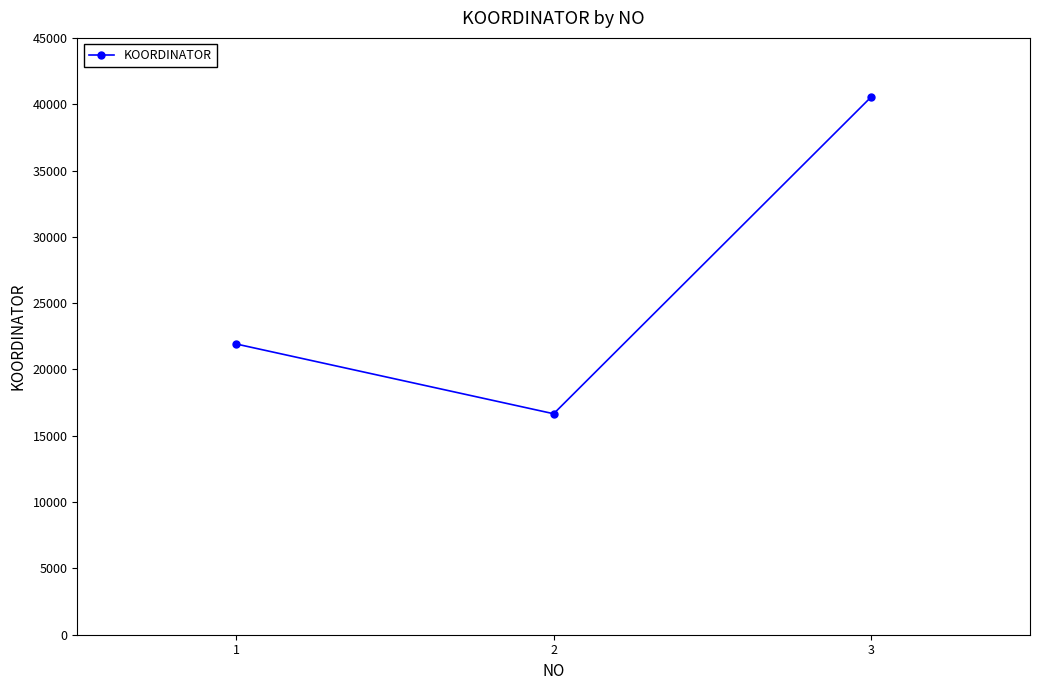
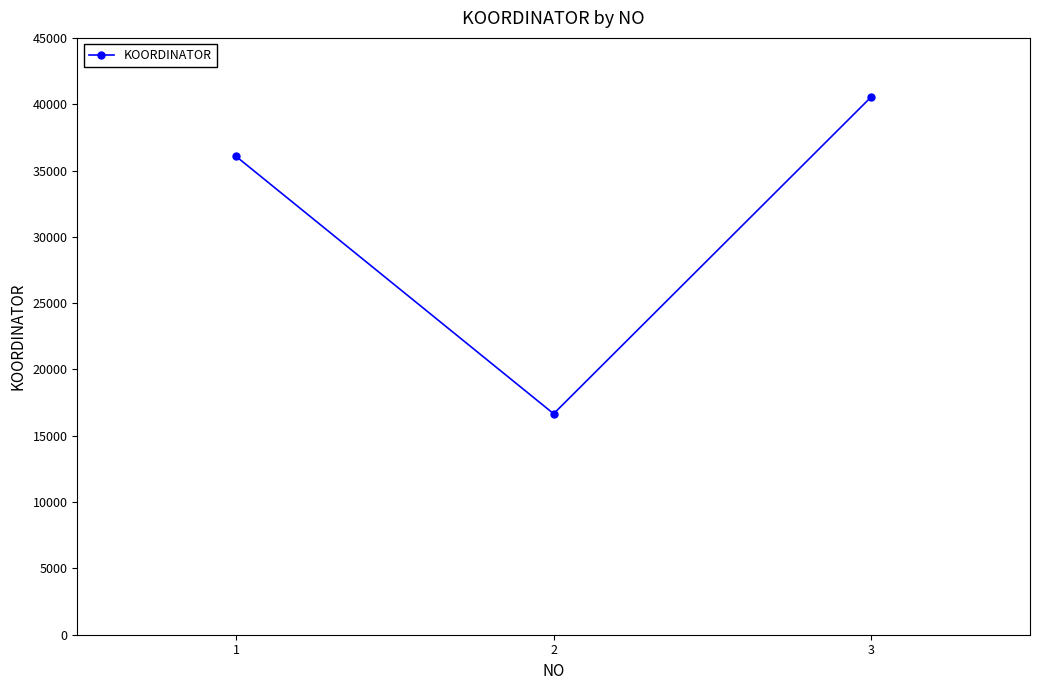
1: 21900 -> 36100
